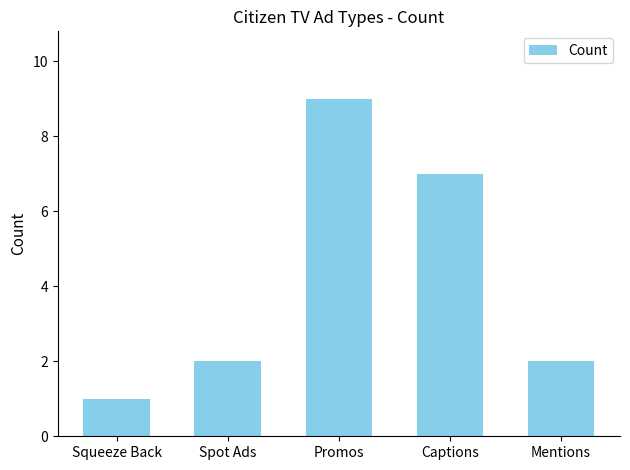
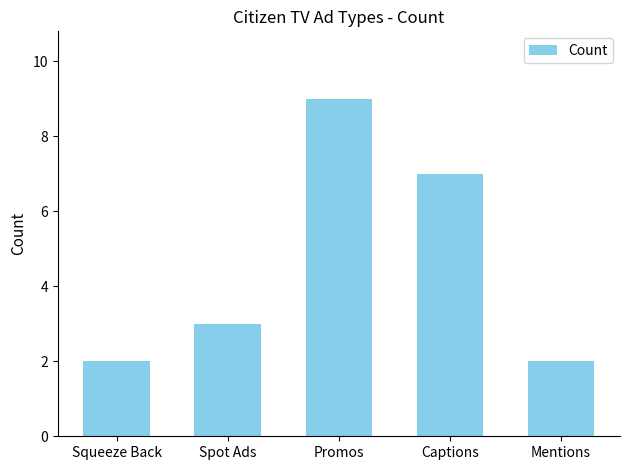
Squeeze Back: 1 -> 2
Spot Ads: 2 -> 3
